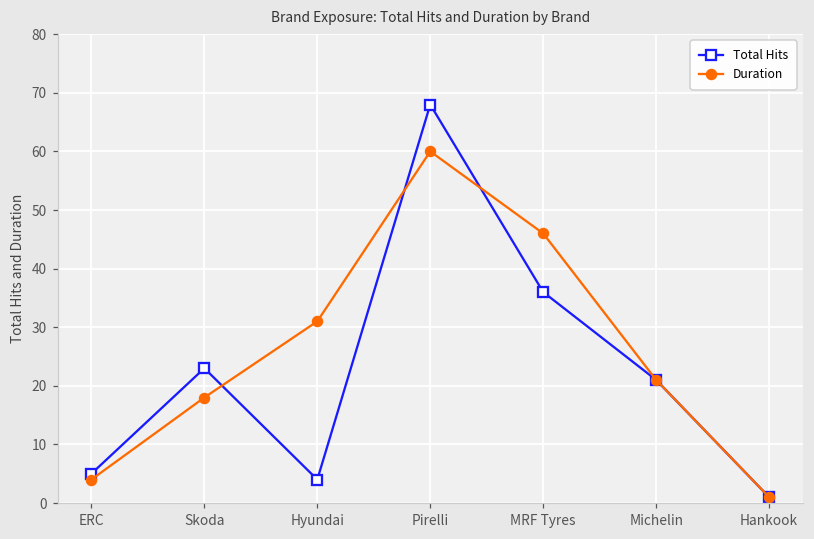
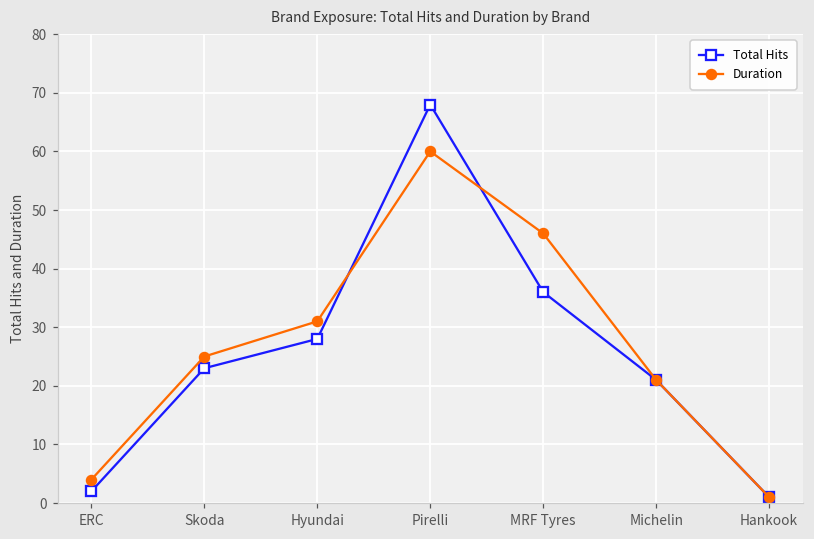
Total Hits, ERC: 5 -> 2
Duration, Skoda: 18 -> 25
Total Hits, Hyundai: 4 -> 28
